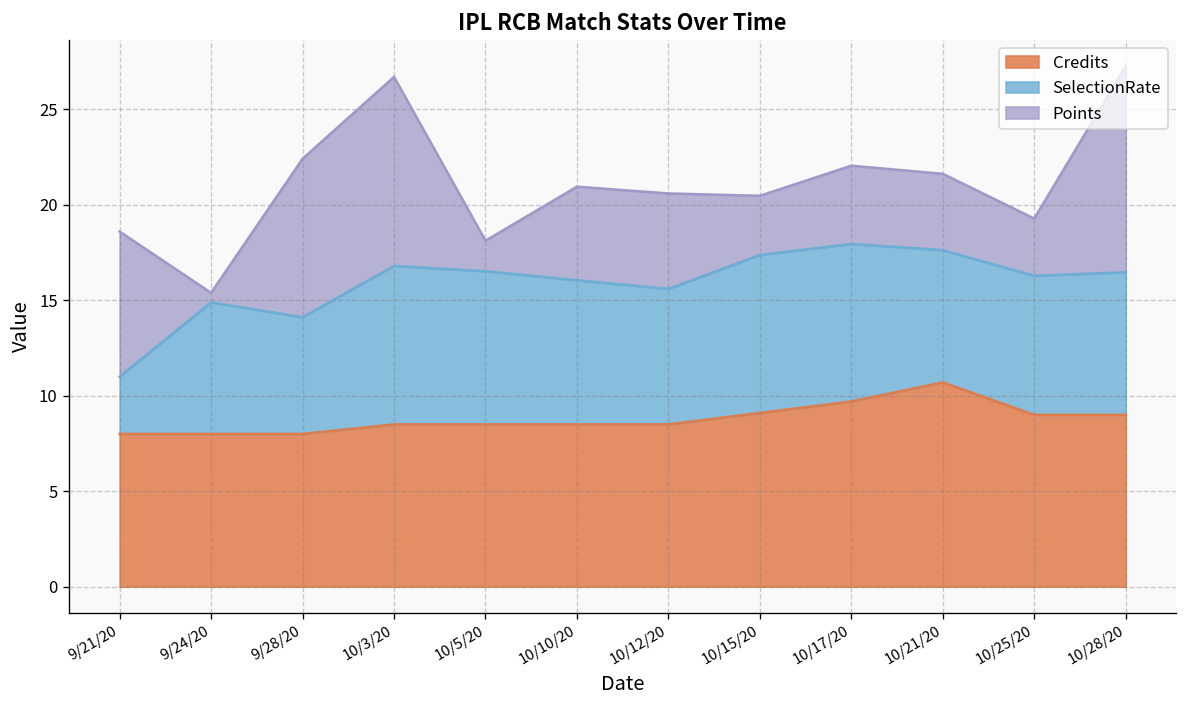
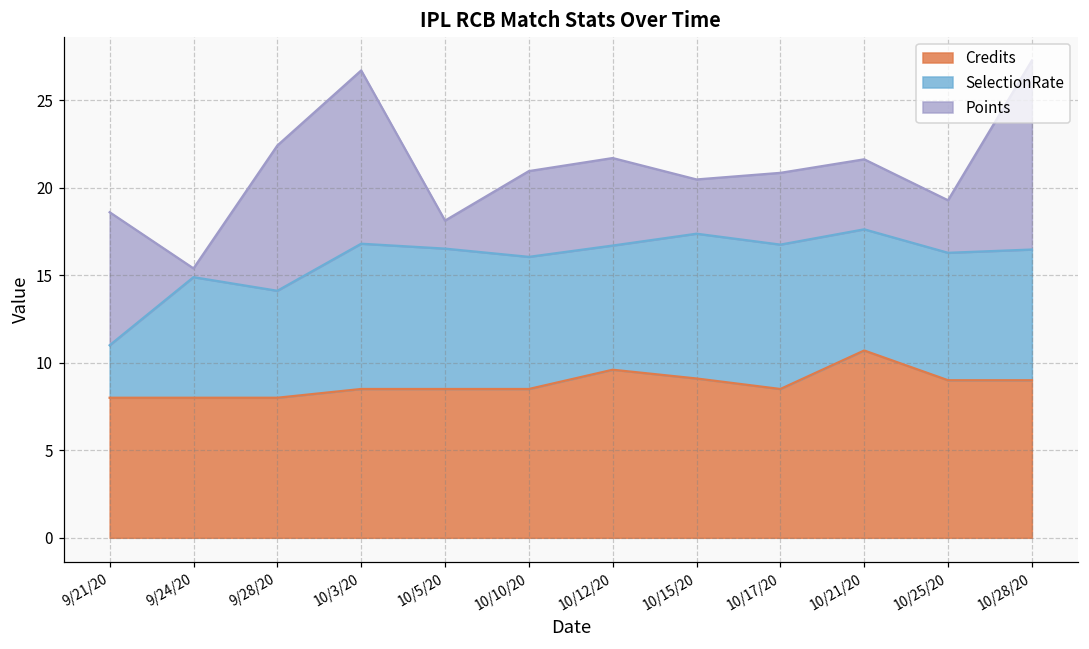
Credits, 10/12/20: 8.5 -> 9.6
Credits, 10/17/20: 9.7 -> 8.5
